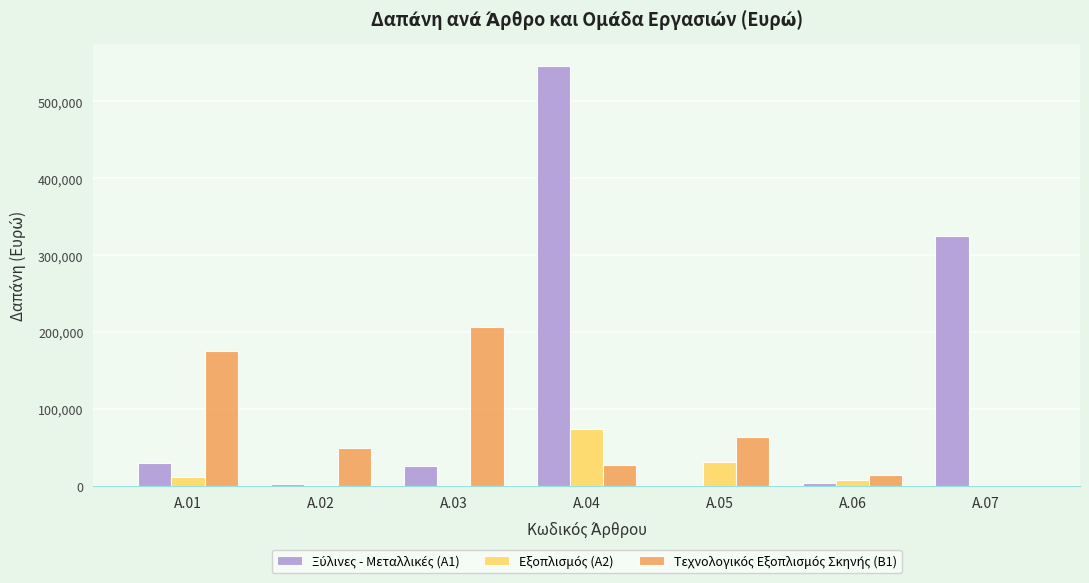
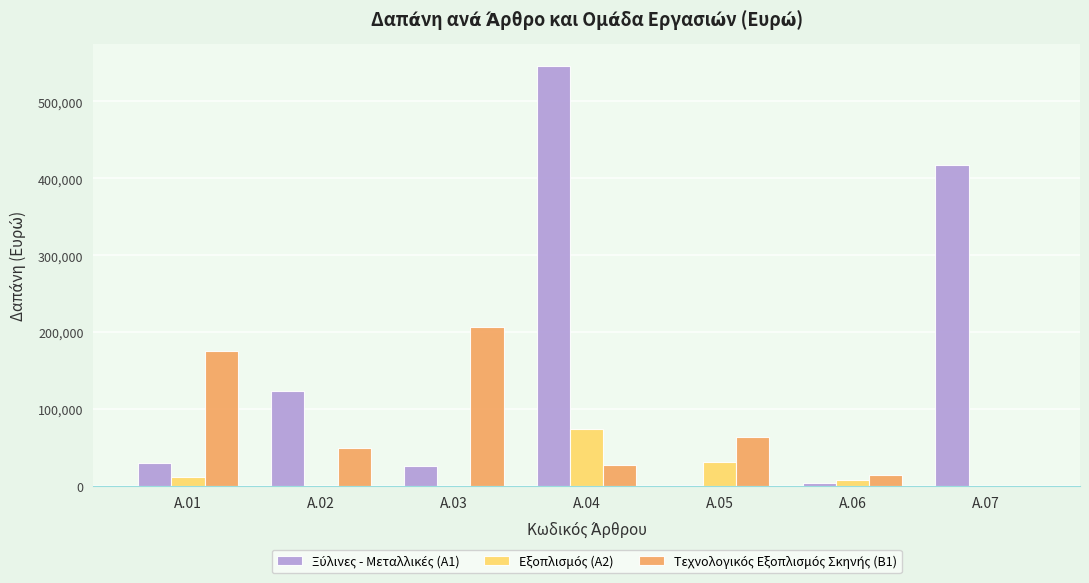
Ξύλινες - Μεταλλικές (Α1), Α.02: 0 -> 120,000
Ξύλινες - Μεταλλικές (Α1), Α.07: 320,000 -> 420,000
